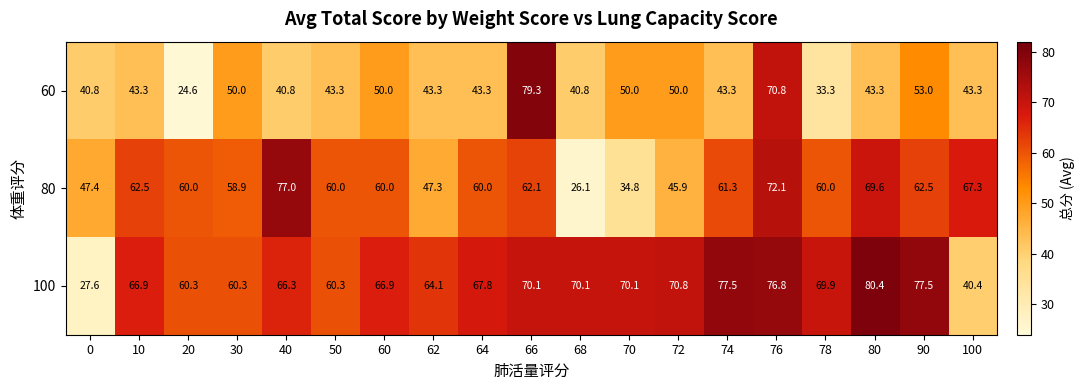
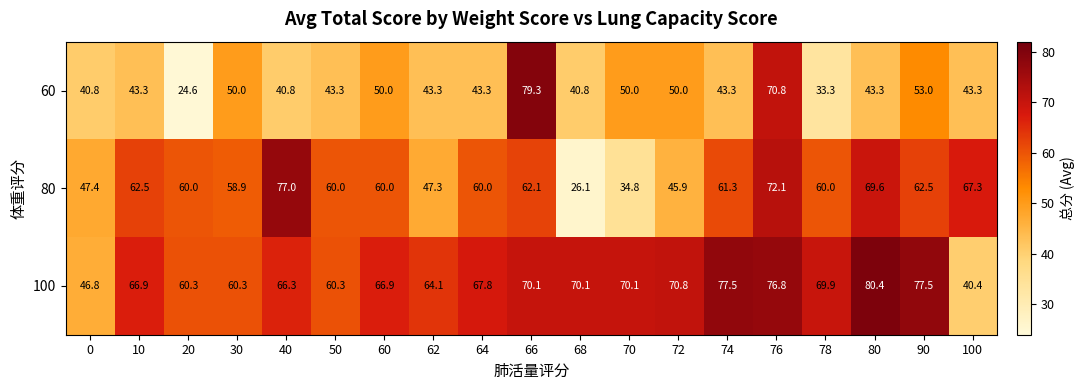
100, 0: 27.6 -> 46.8
